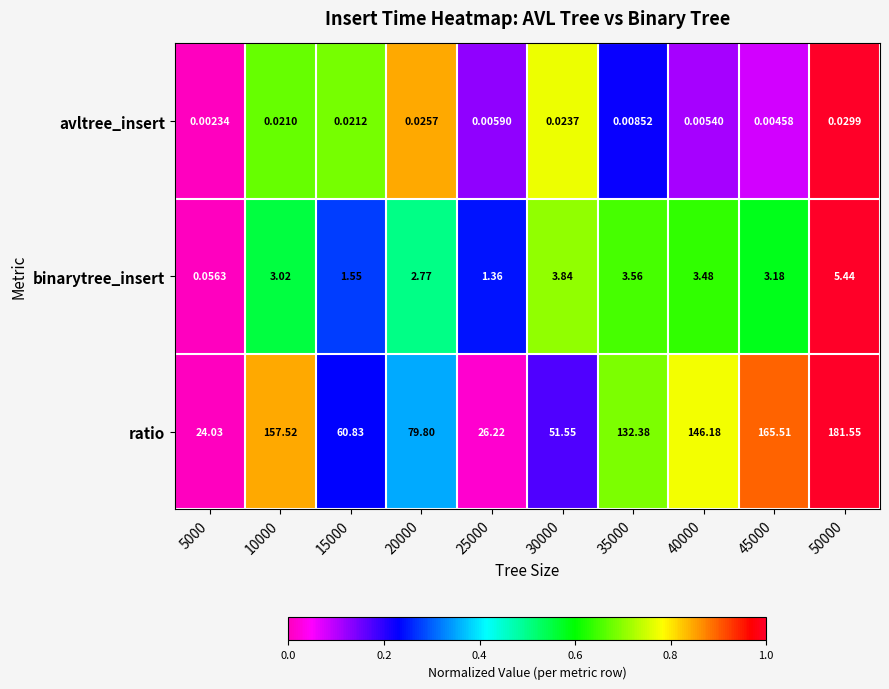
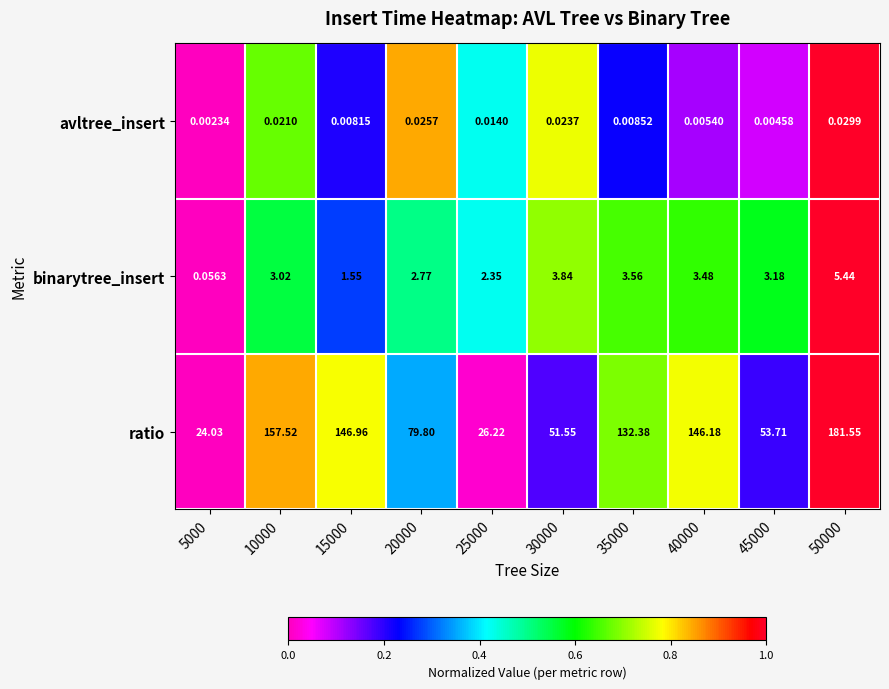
avltree_insert, 15000: 0.0212 -> 0.00815
avltree_insert, 25000: 0.00590 -> 0.0140
binarytree_insert, 25000: 1.36 -> 2.35
ratio, 15000: 60.83 -> 146.96
ratio, 45000: 165.51 -> 53.71
